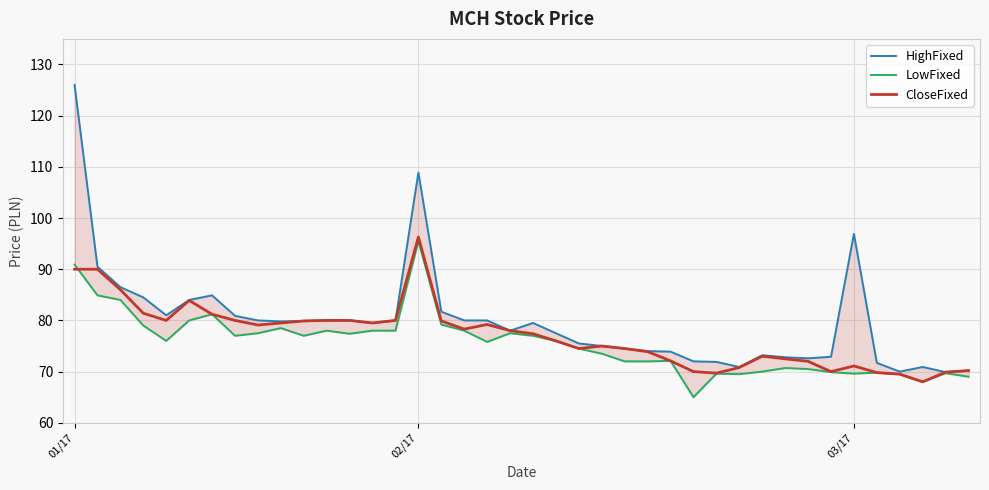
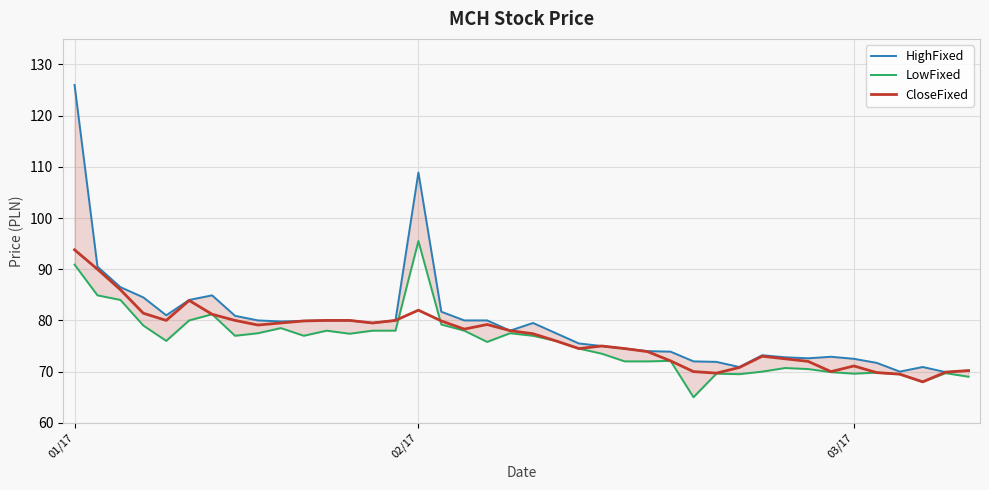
CloseFixed, 01/17: 90 -> 94
CloseFixed, 02/17: 96 -> 82
HighFixed, 03/17: 97 -> 73
